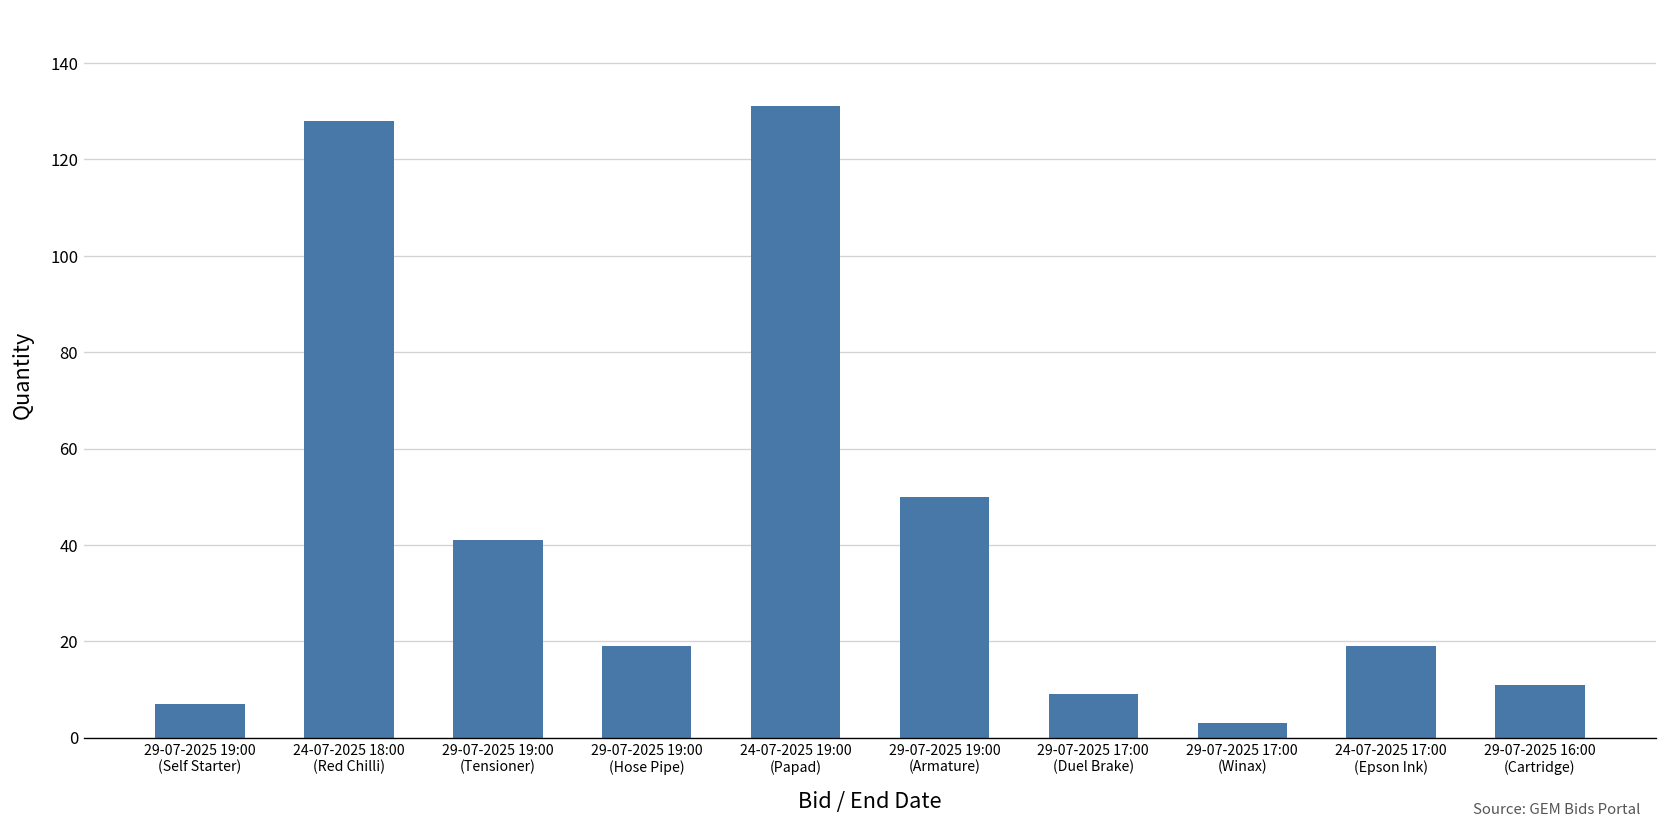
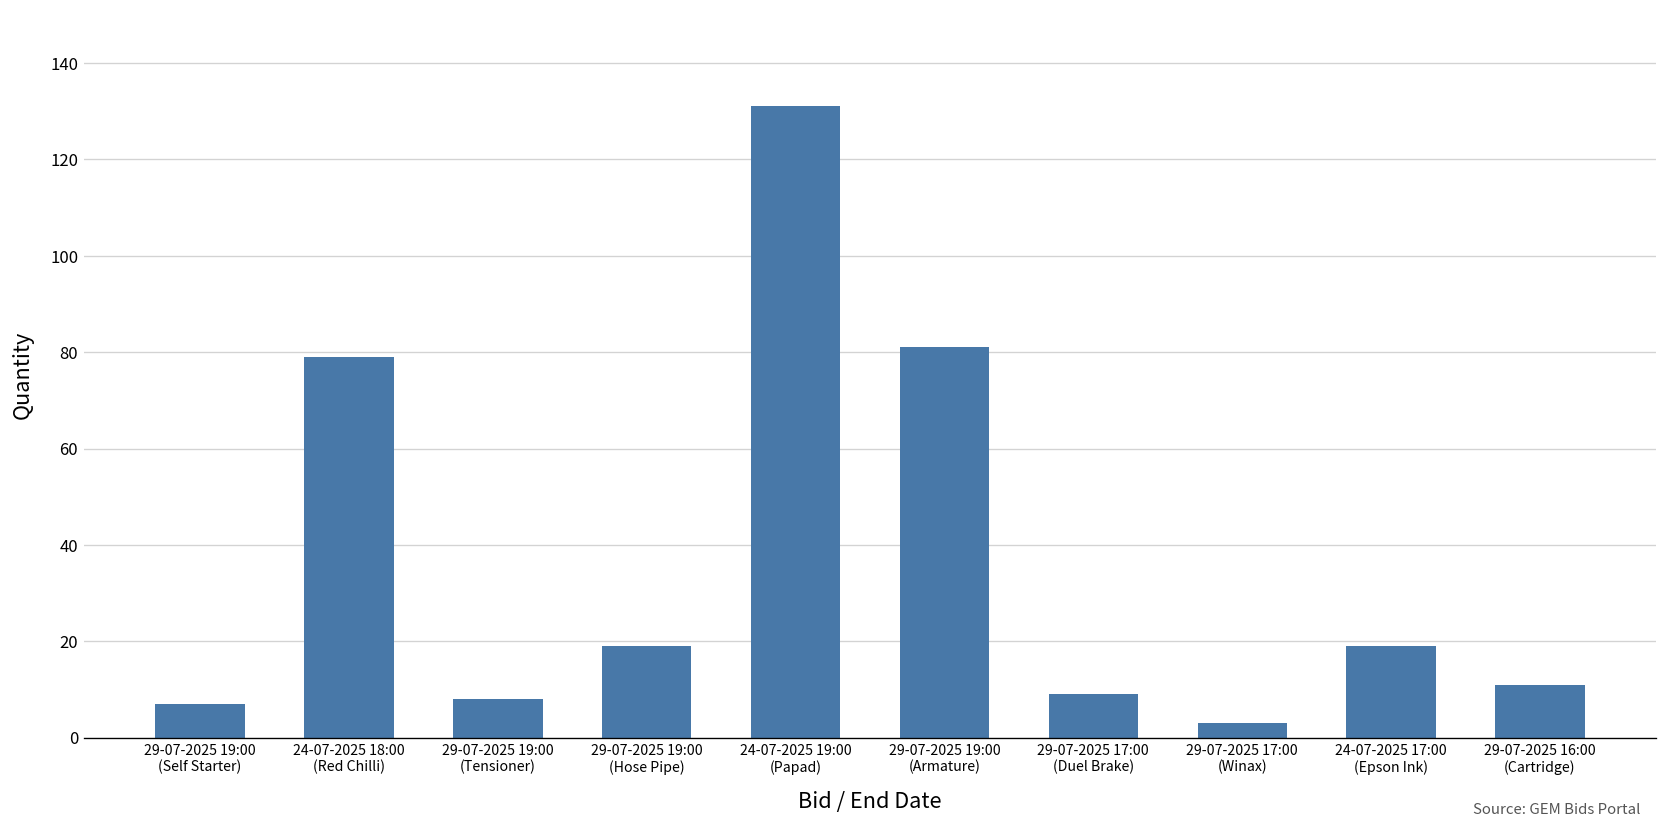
24-07-2025 18:00 (Red Chilli): 128 -> 79
29-07-2025 19:00 (Tensioner): 41 -> 8
29-07-2025 19:00 (Armature): 50 -> 81
